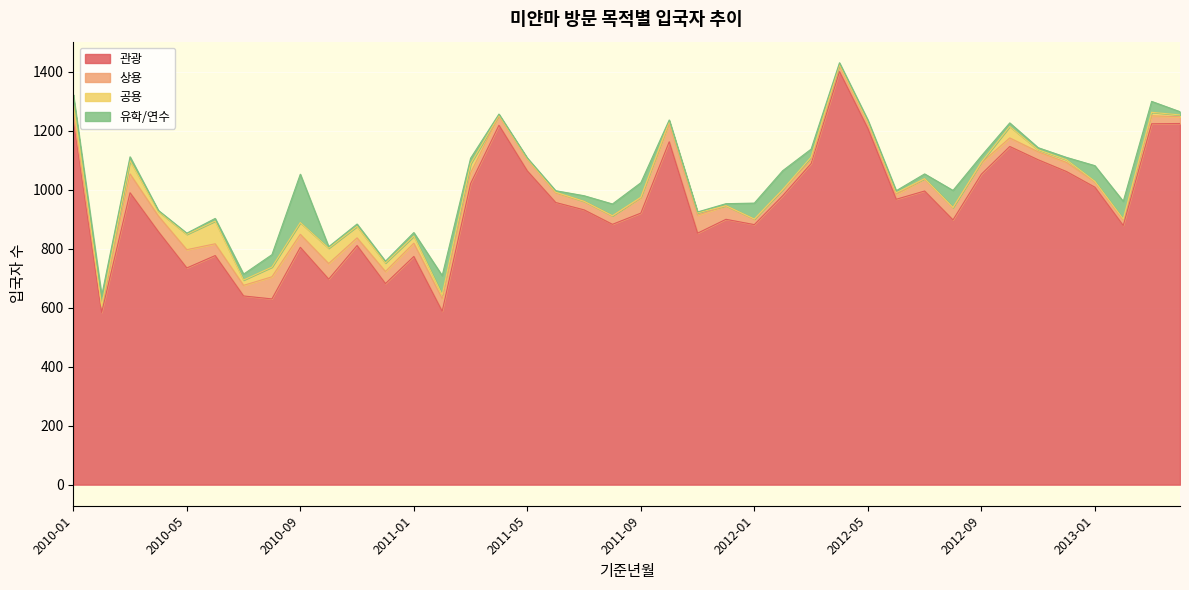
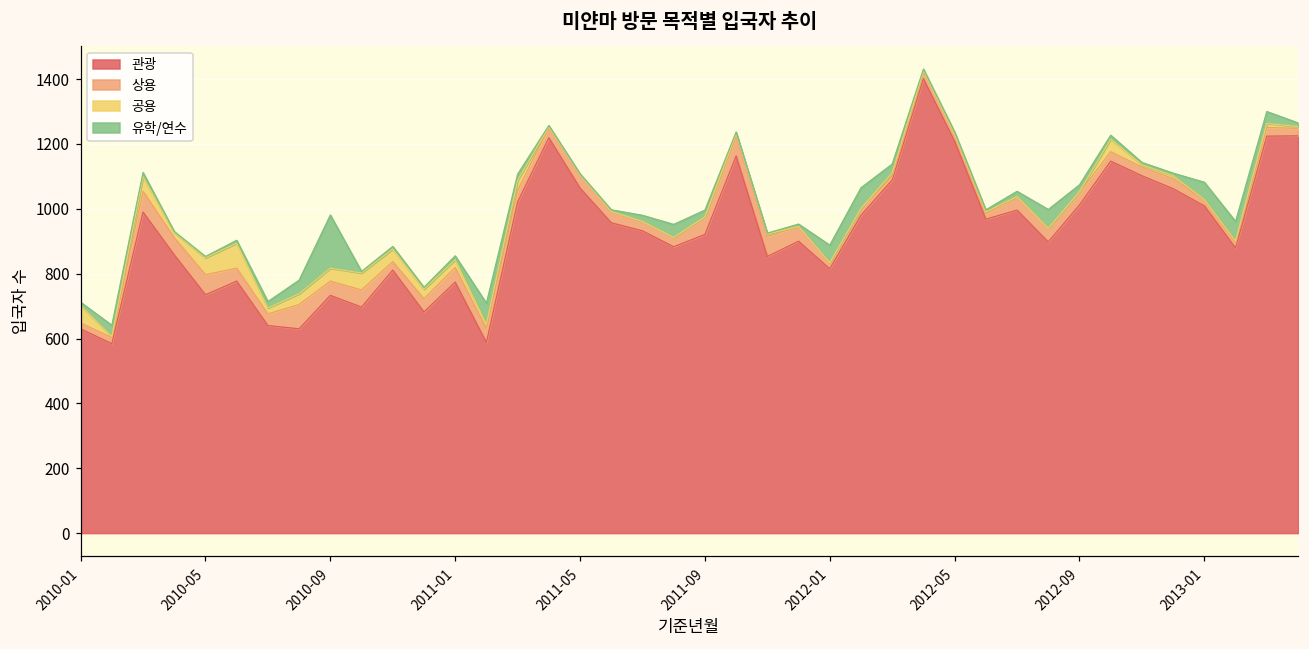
관광, 2010-01: 1240 -> 630
관광, 2010-09: 810 -> 730
유학/연수, 2011-09: 50 -> 20
관광, 2012-01: 880 -> 820
관광, 2012-09: 1050 -> 1010
